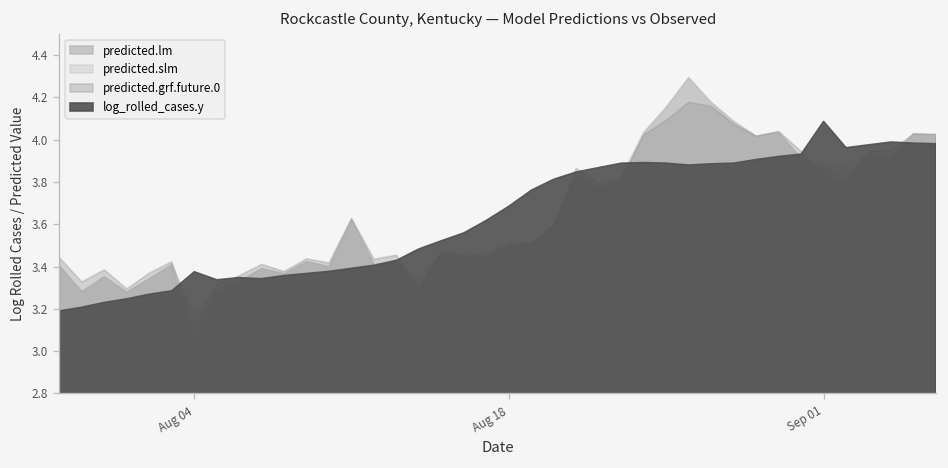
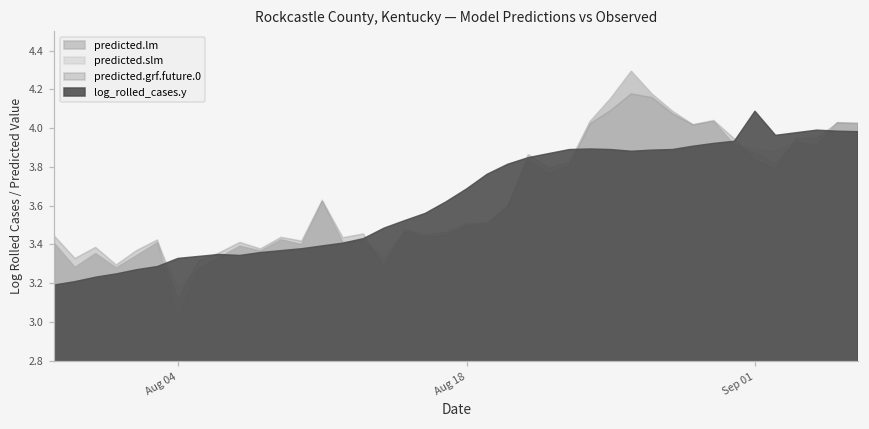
log_rolled_cases.y, Aug 04: 3.38 -> 3.33
